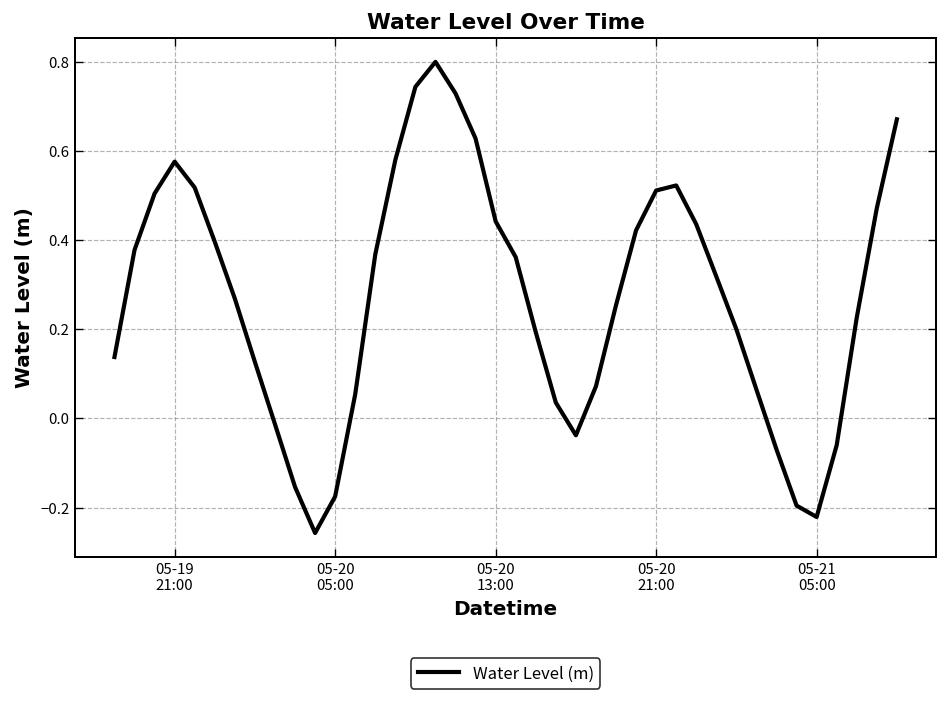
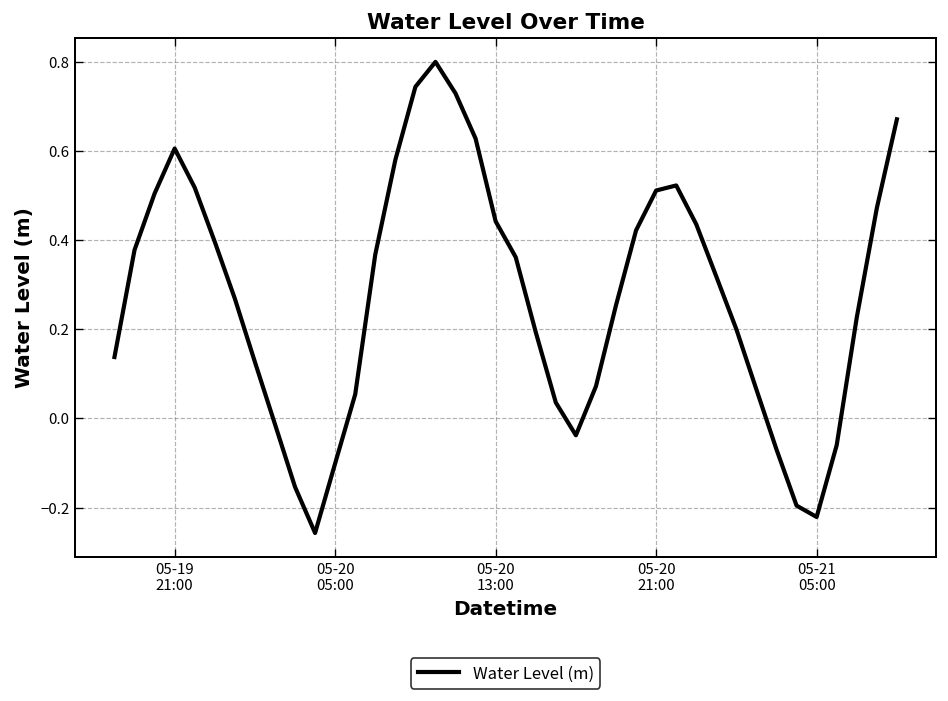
05-19 21:00: 0.58 -> 0.61
05-20 05:00: -0.17 -> -0.10
